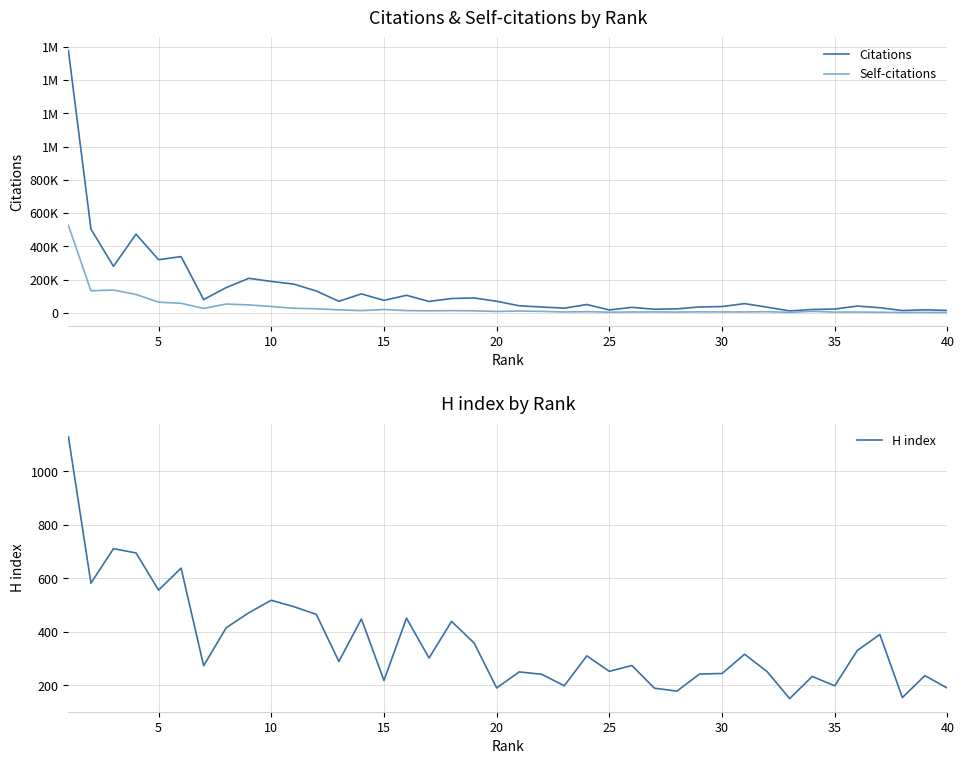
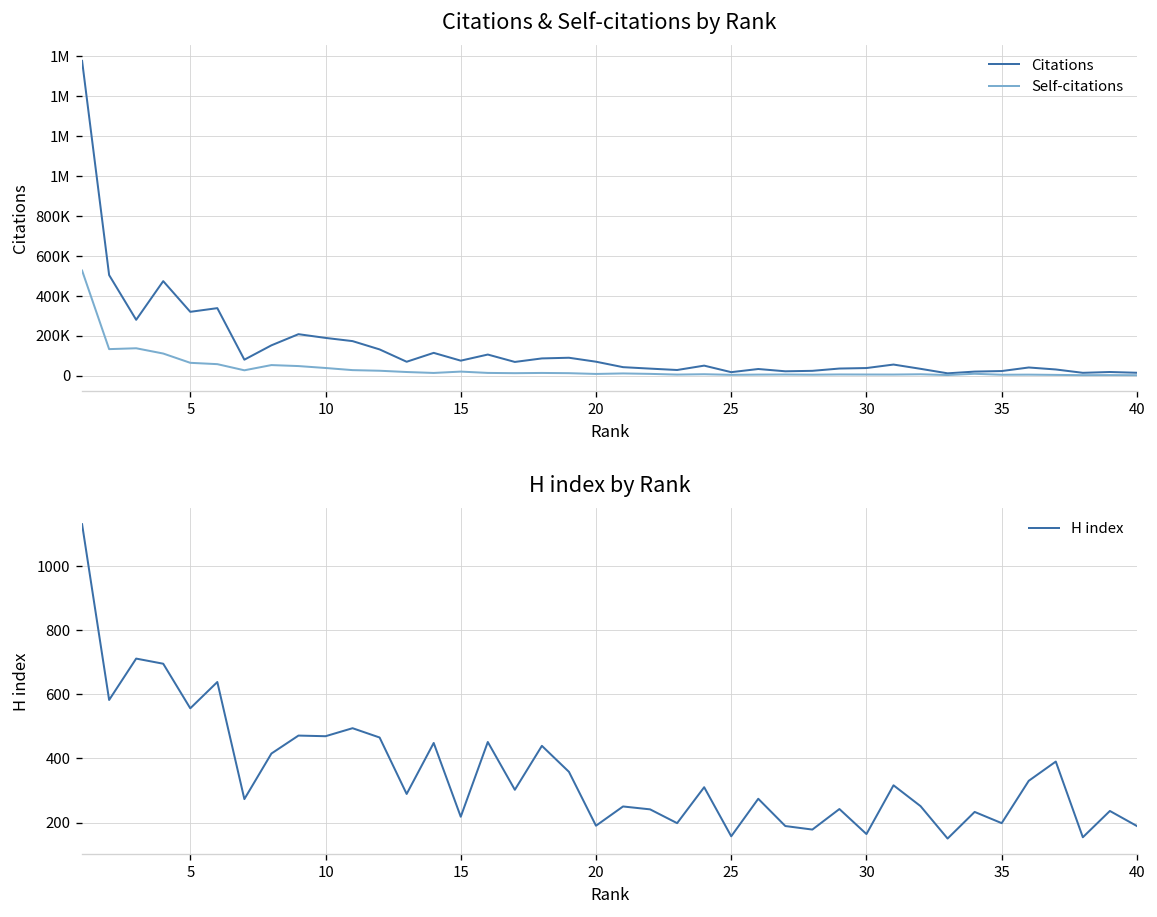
H index by Rank, 10: 520 -> 470
H index by Rank, 25: 250 -> 160
H index by Rank, 30: 240 -> 160
